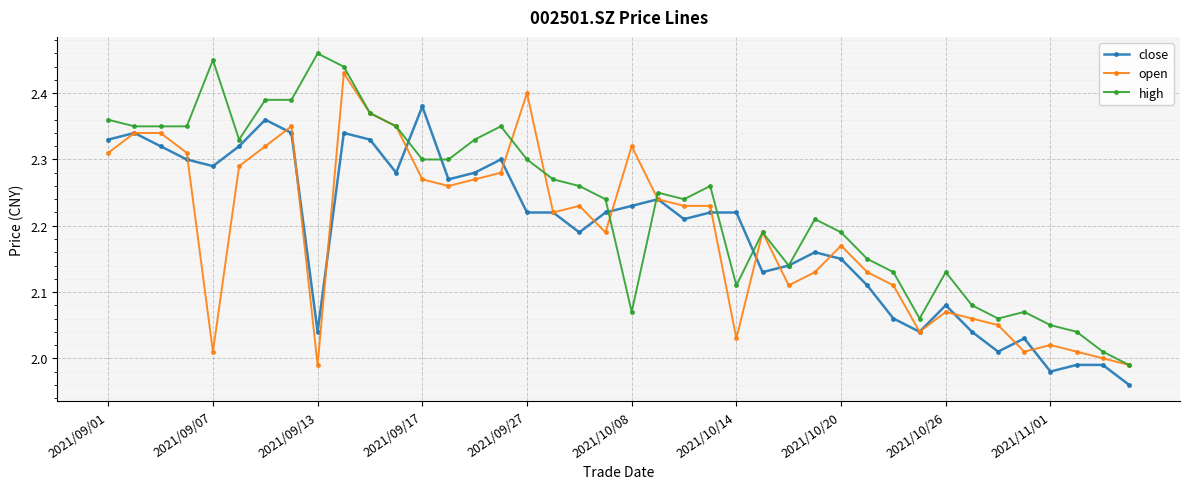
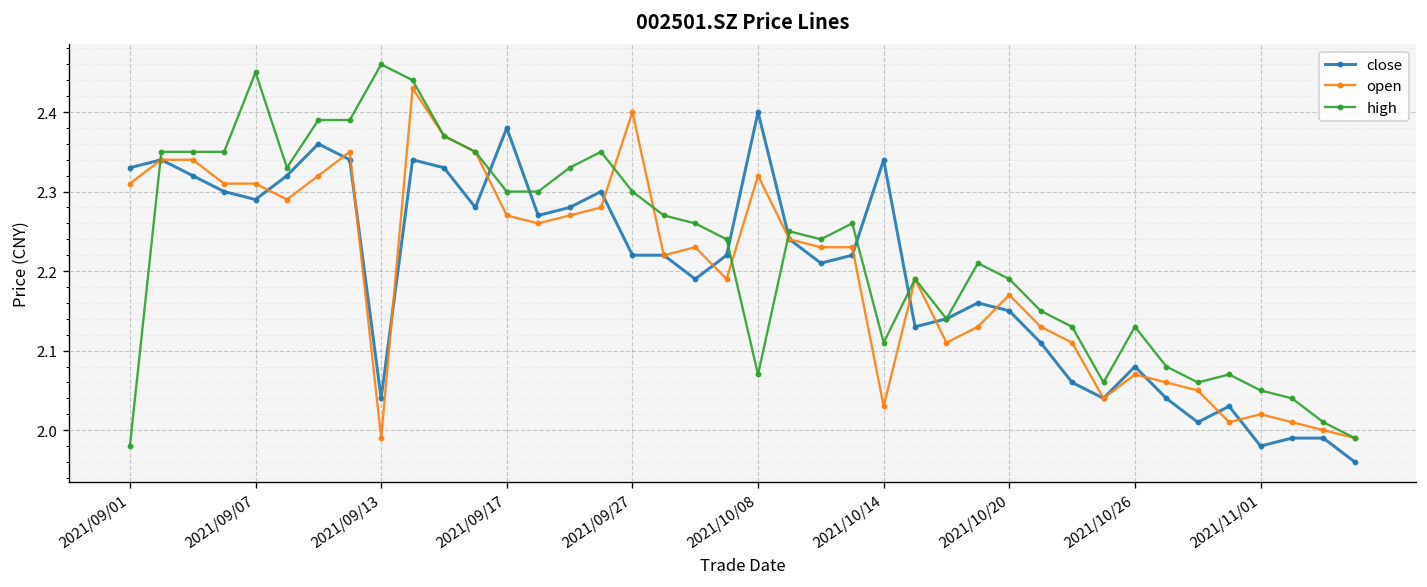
high, 2021/09/01: 2.36 -> 1.98
open, 2021/09/07: 2.01 -> 2.31
close, 2021/10/08: 2.23 -> 2.40
close, 2021/10/14: 2.22 -> 2.34
